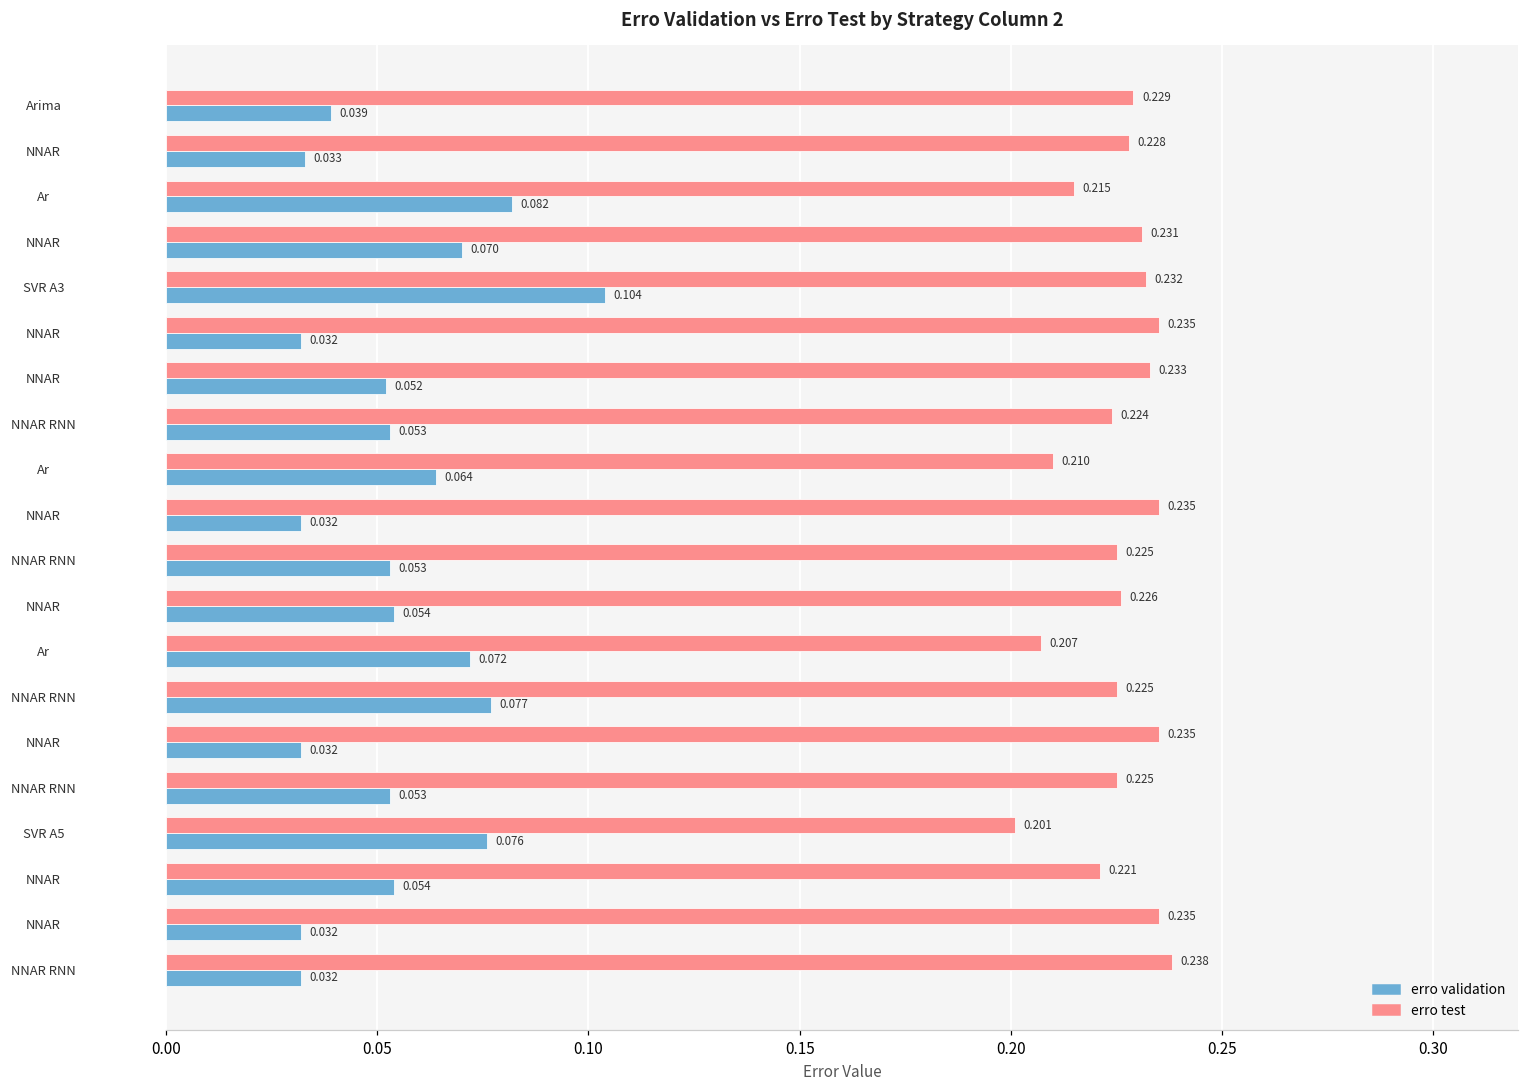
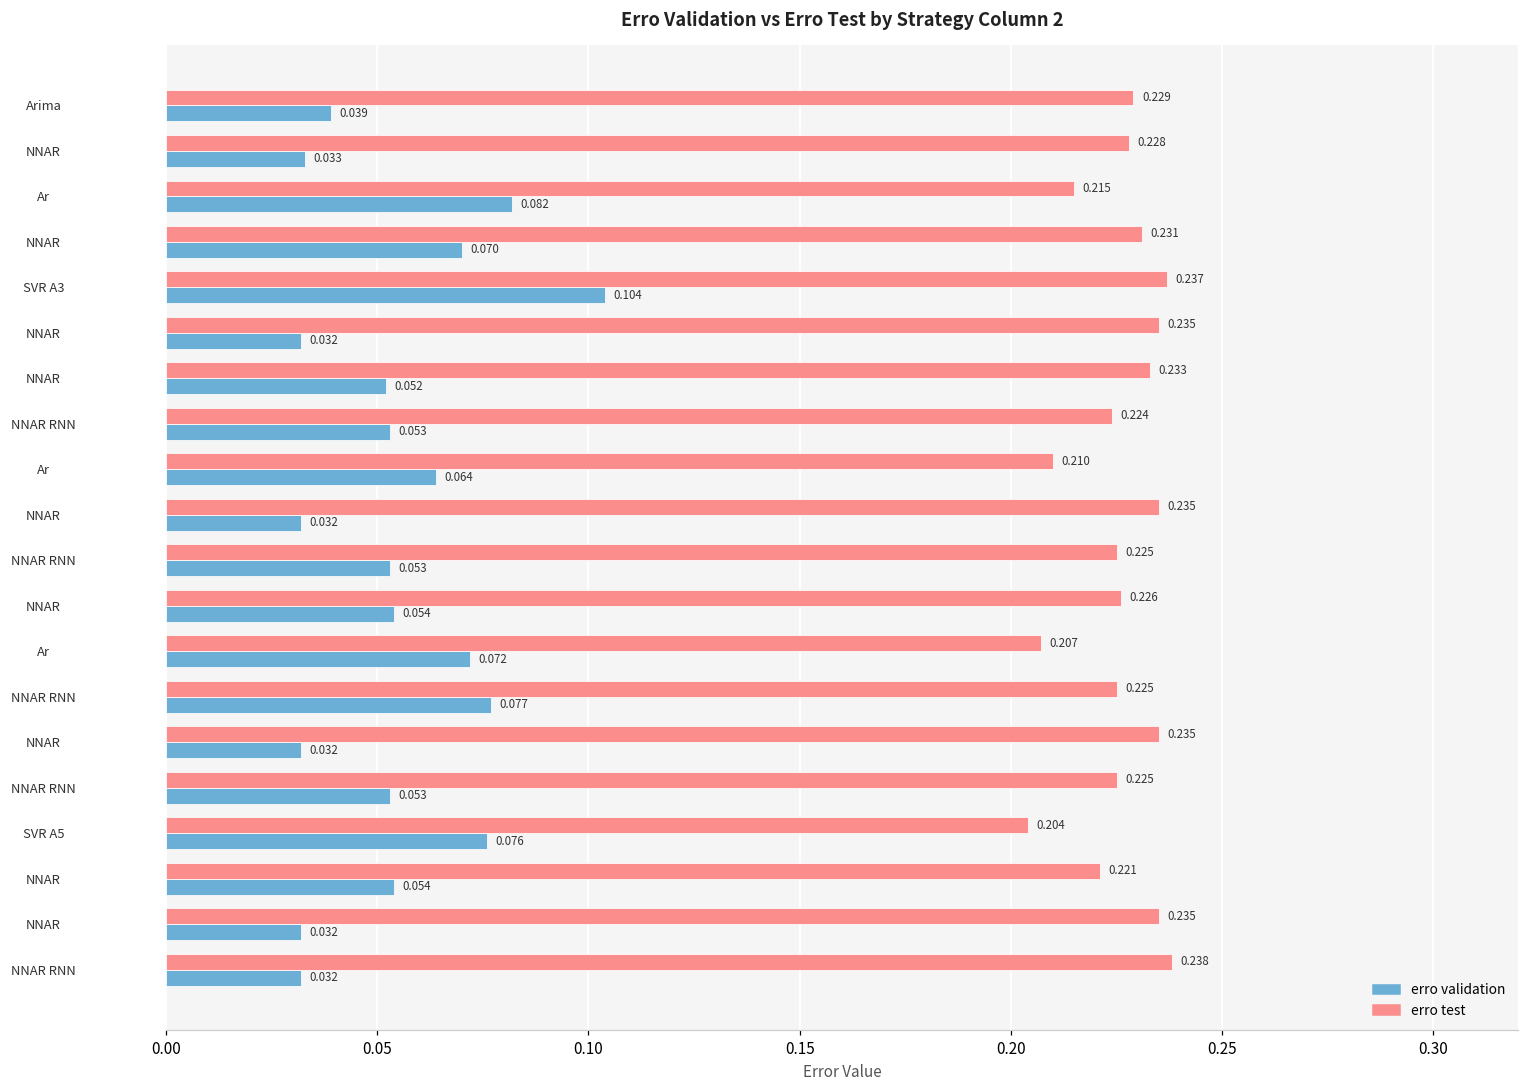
erro test, SVR A3: 0.232 -> 0.237
erro test, SVR A5: 0.201 -> 0.204
